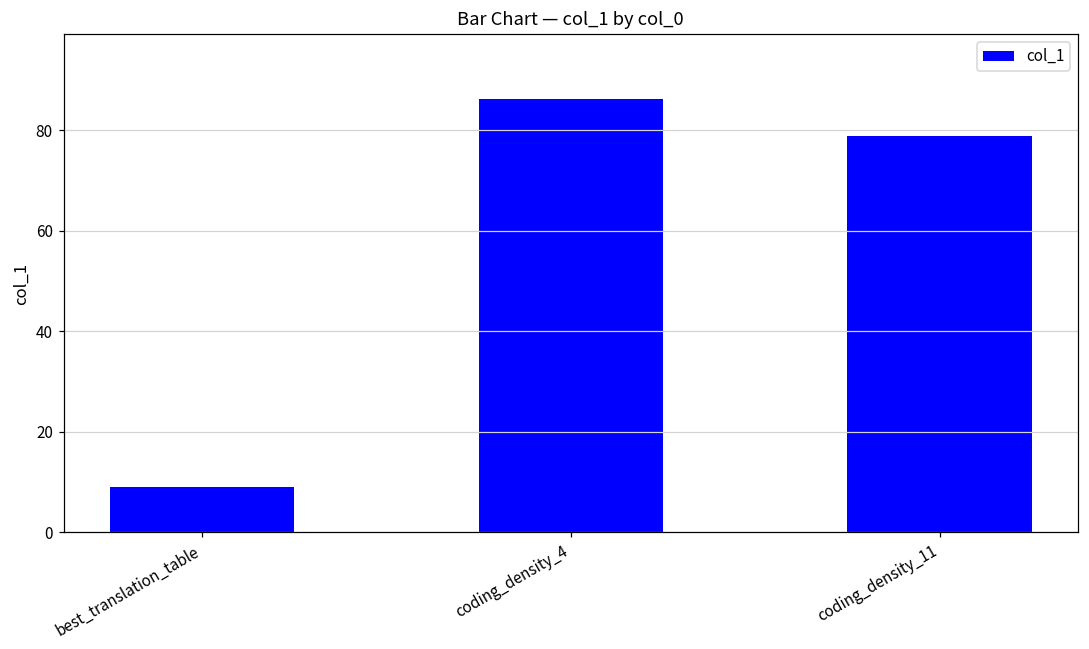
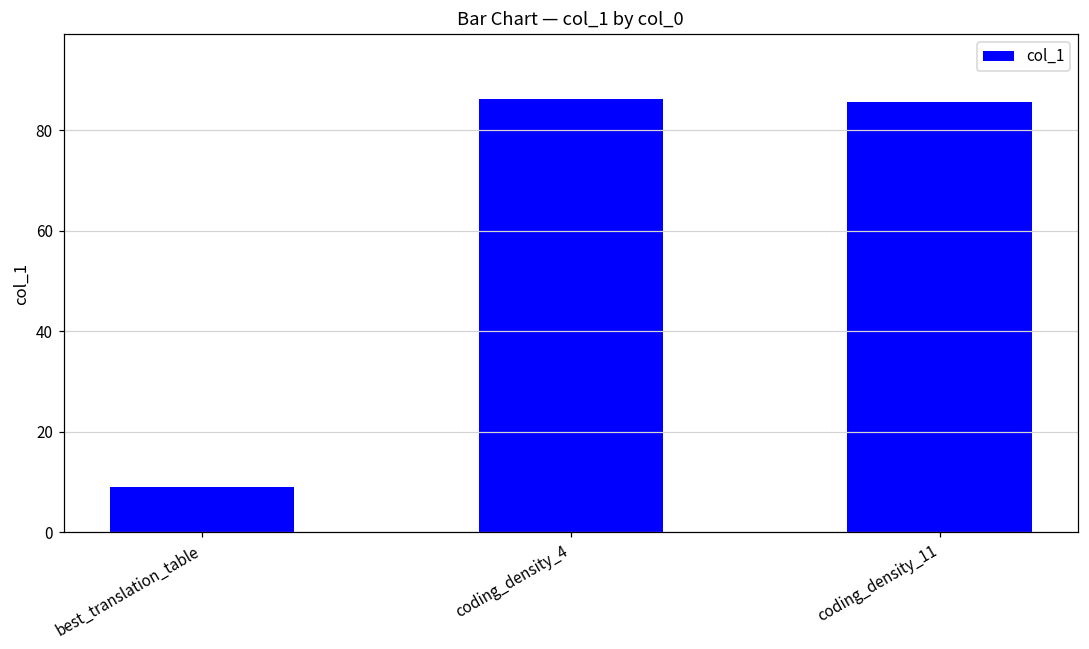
coding_density_11: 79 -> 86
